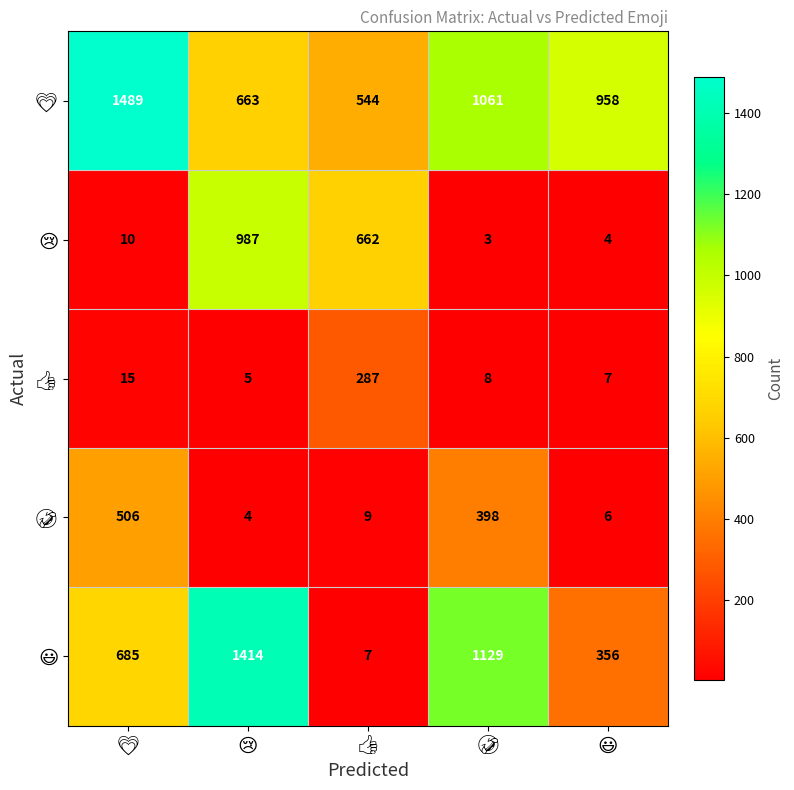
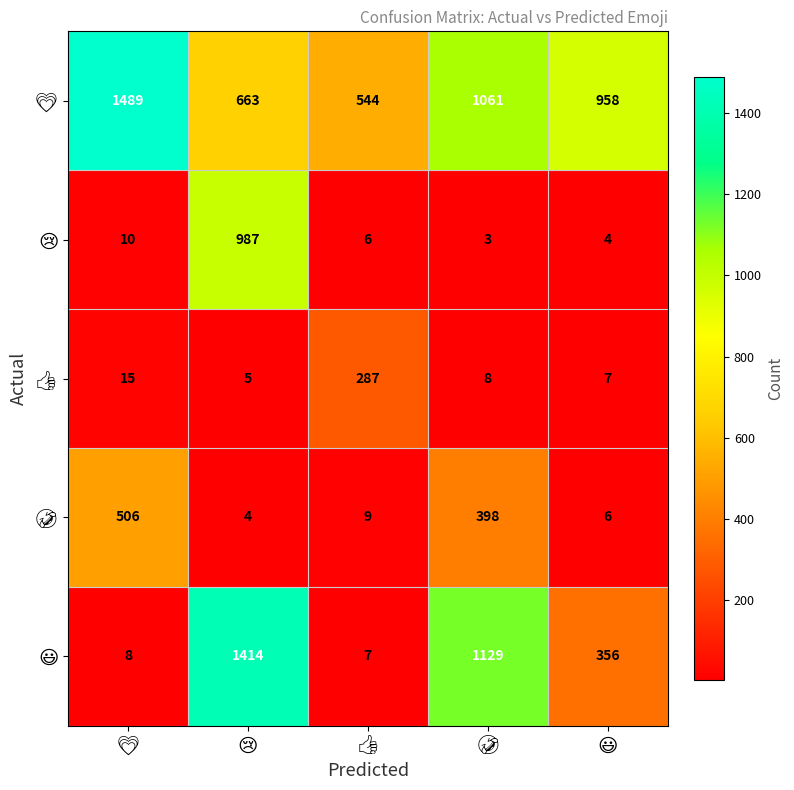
😢, 👍: 662 -> 6
😃, 💗: 685 -> 8
